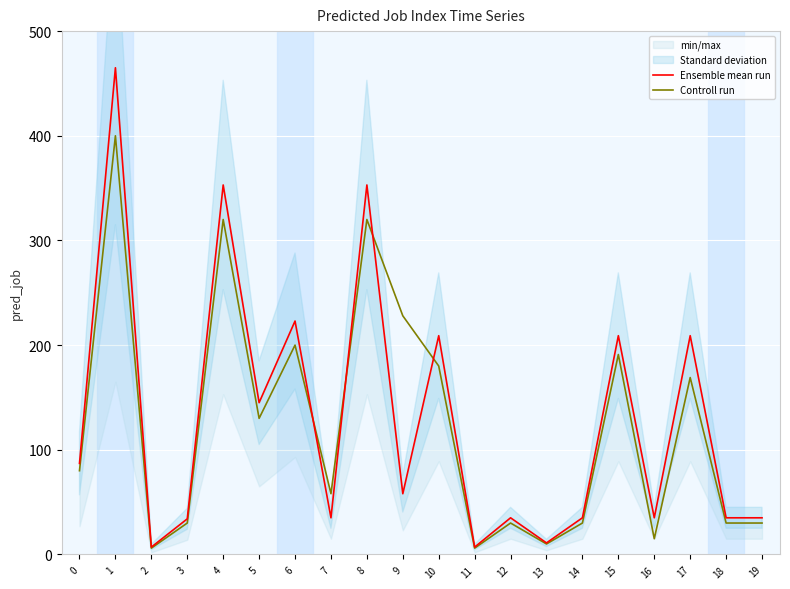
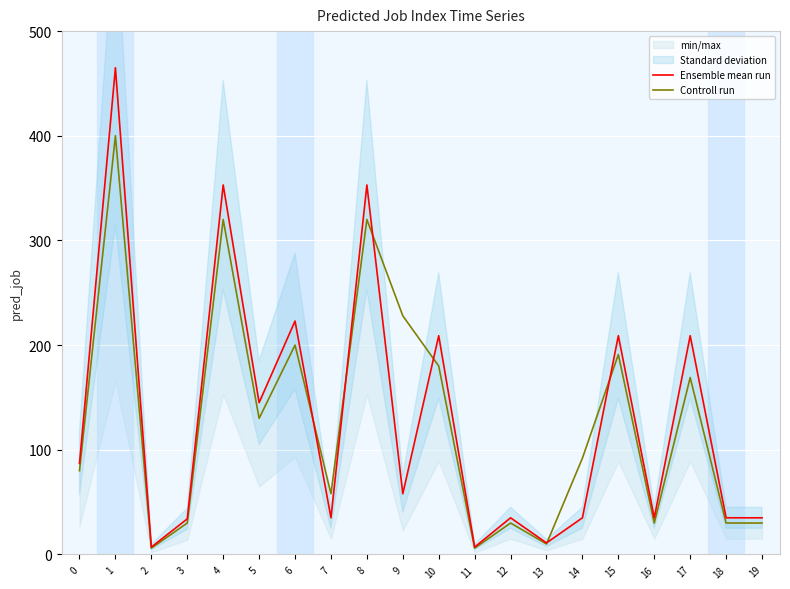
Controll run, 14: 30 -> 92
Controll run, 16: 15 -> 30
